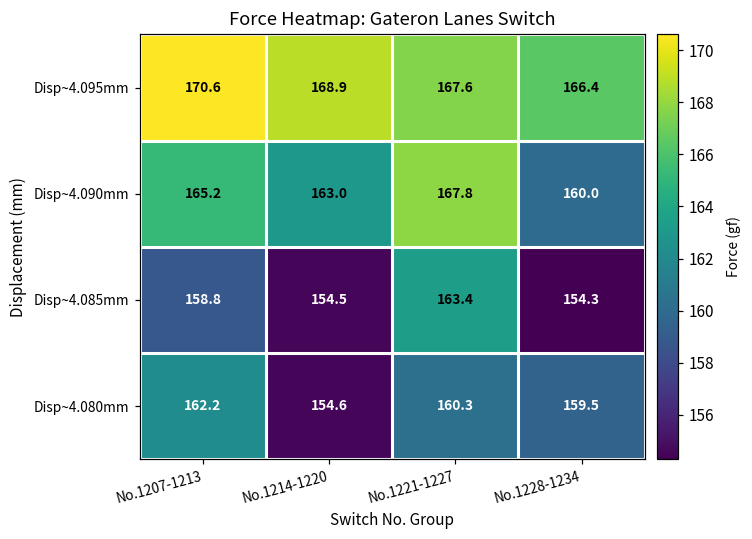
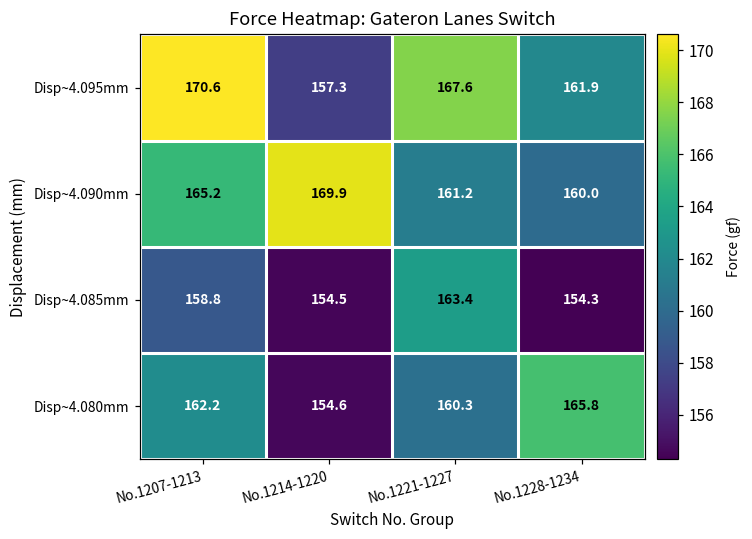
Disp~4.095mm, No.1214-1220: 168.9 -> 157.3
Disp~4.095mm, No.1228-1234: 166.4 -> 161.9
Disp~4.090mm, No.1214-1220: 163.0 -> 169.9
Disp~4.090mm, No.1221-1227: 167.8 -> 161.2
Disp~4.080mm, No.1228-1234: 159.5 -> 165.8
